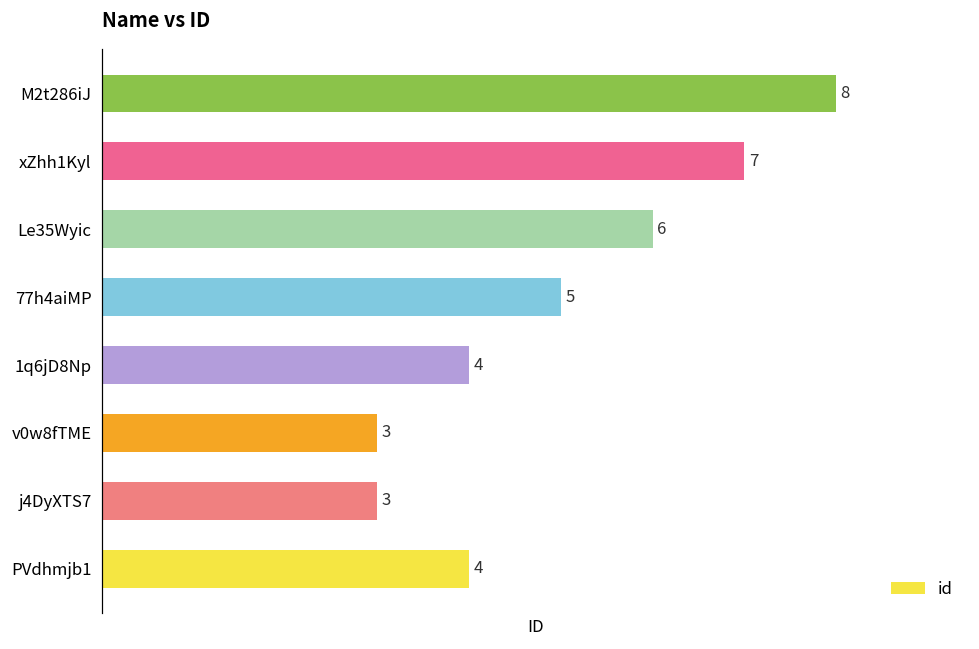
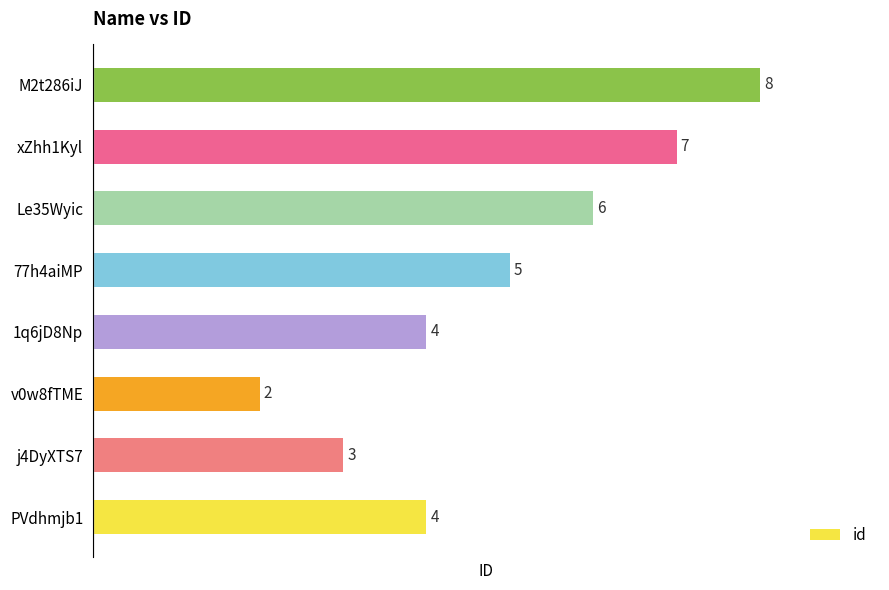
v0w8fTME: 3 -> 2
